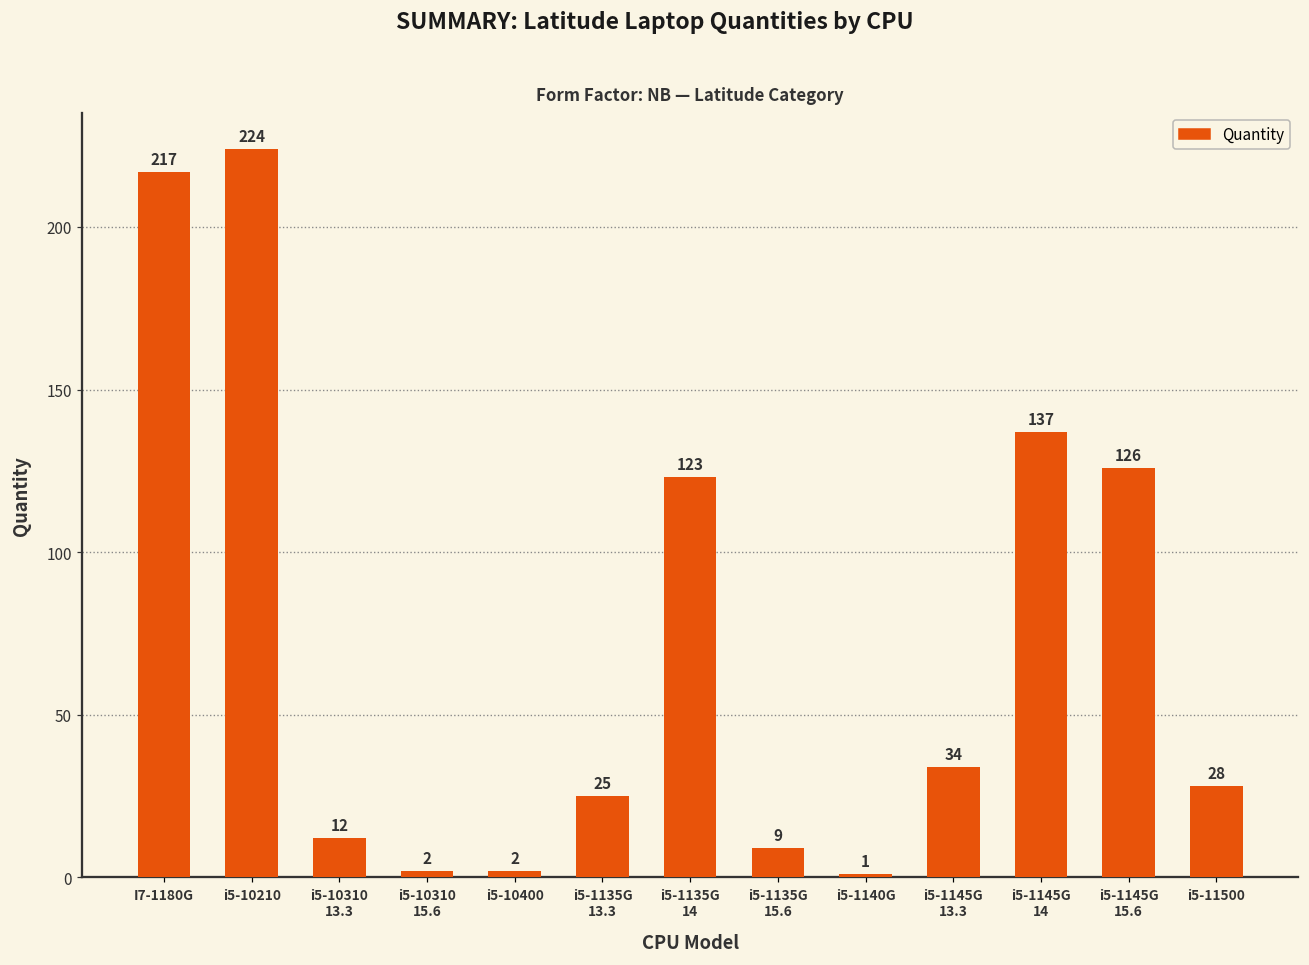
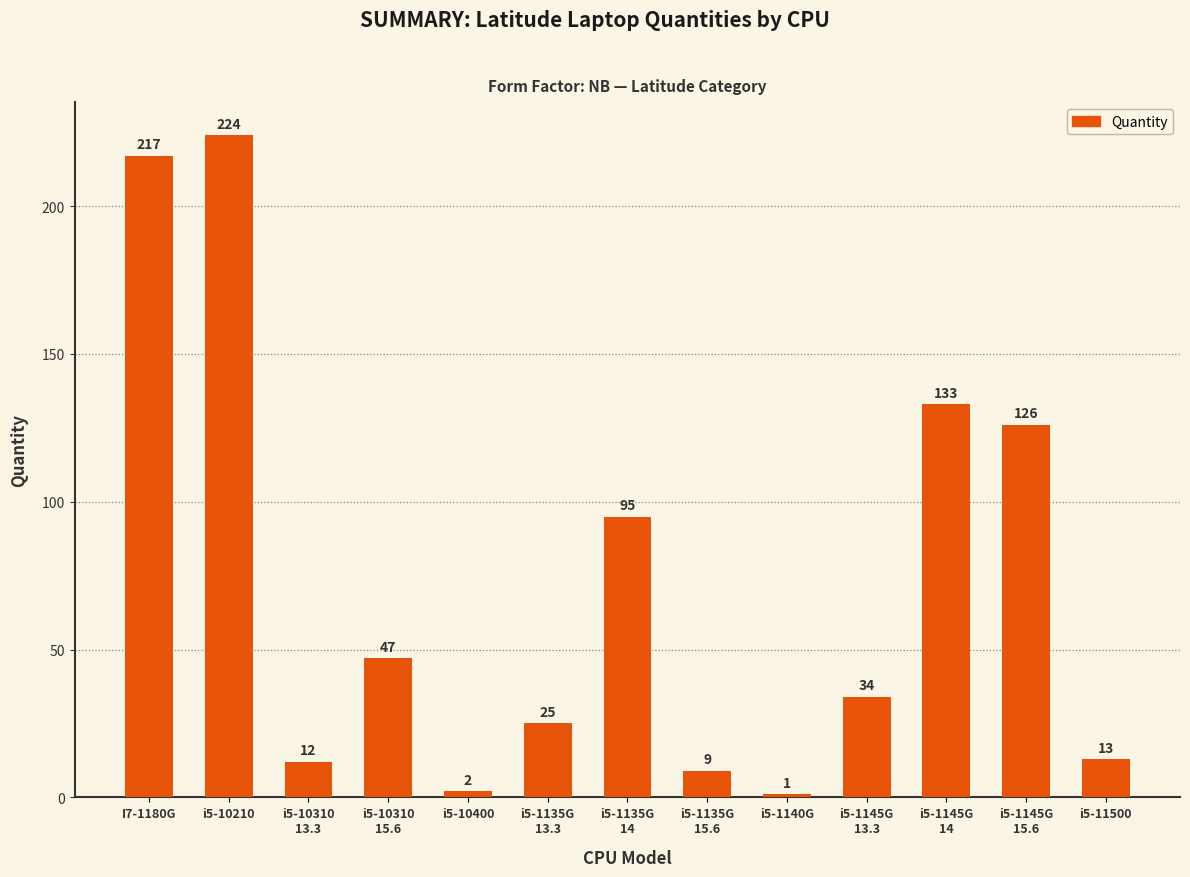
i5-10310 15.6: 2 -> 47
i5-1135G 14: 123 -> 95
i5-1145G 14: 137 -> 133
i5-11500: 28 -> 13
